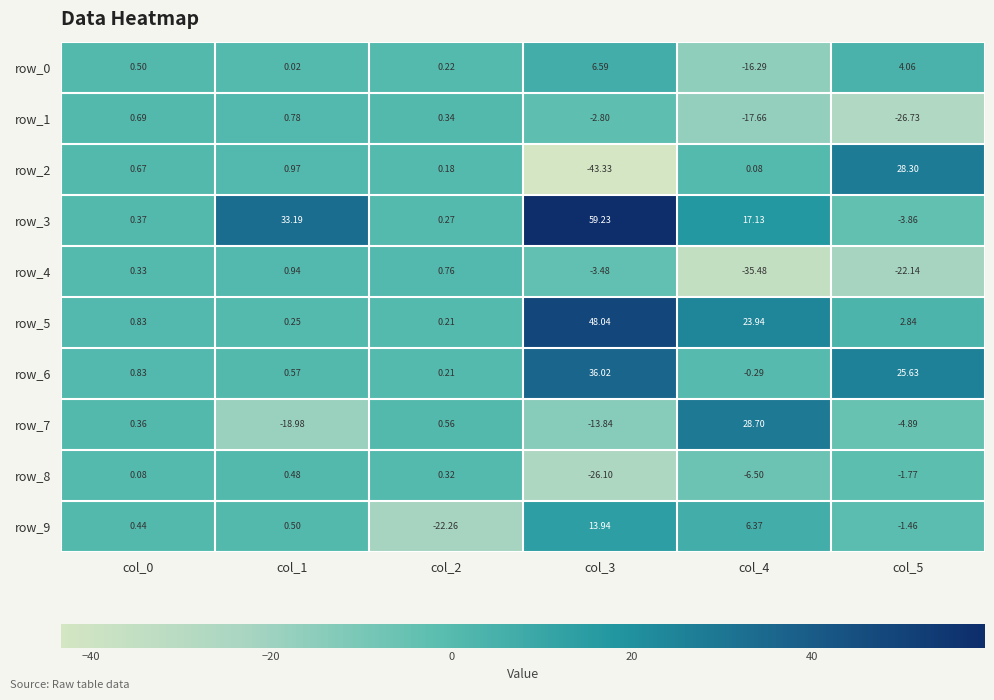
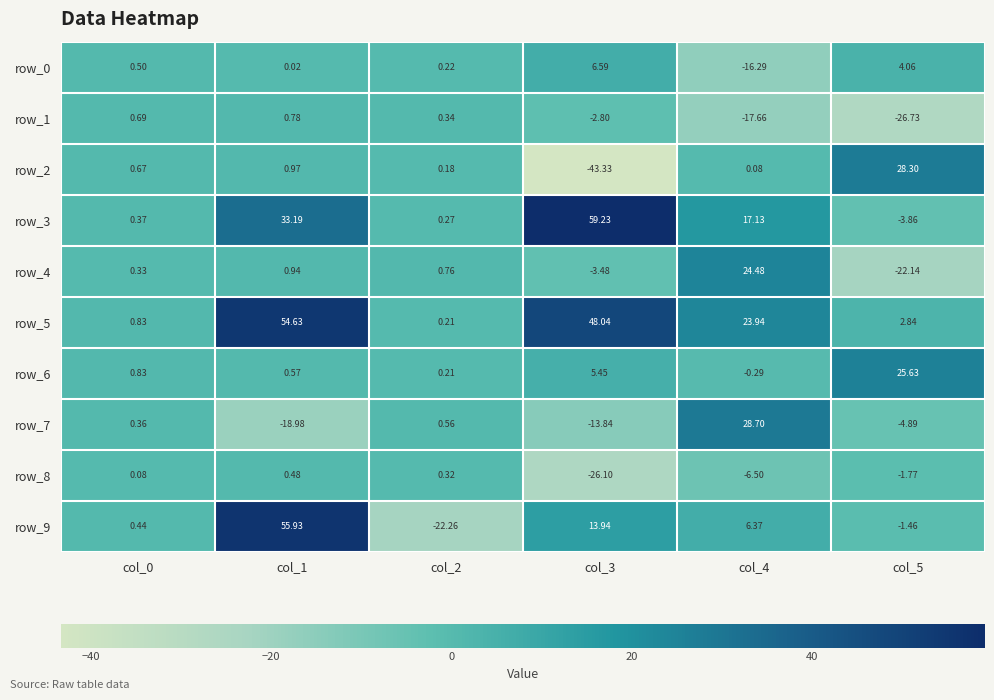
row_4, col_4: -35.48 -> 24.48
row_5, col_1: 0.25 -> 54.63
row_6, col_3: 36.02 -> 5.45
row_9, col_1: 0.50 -> 55.93
